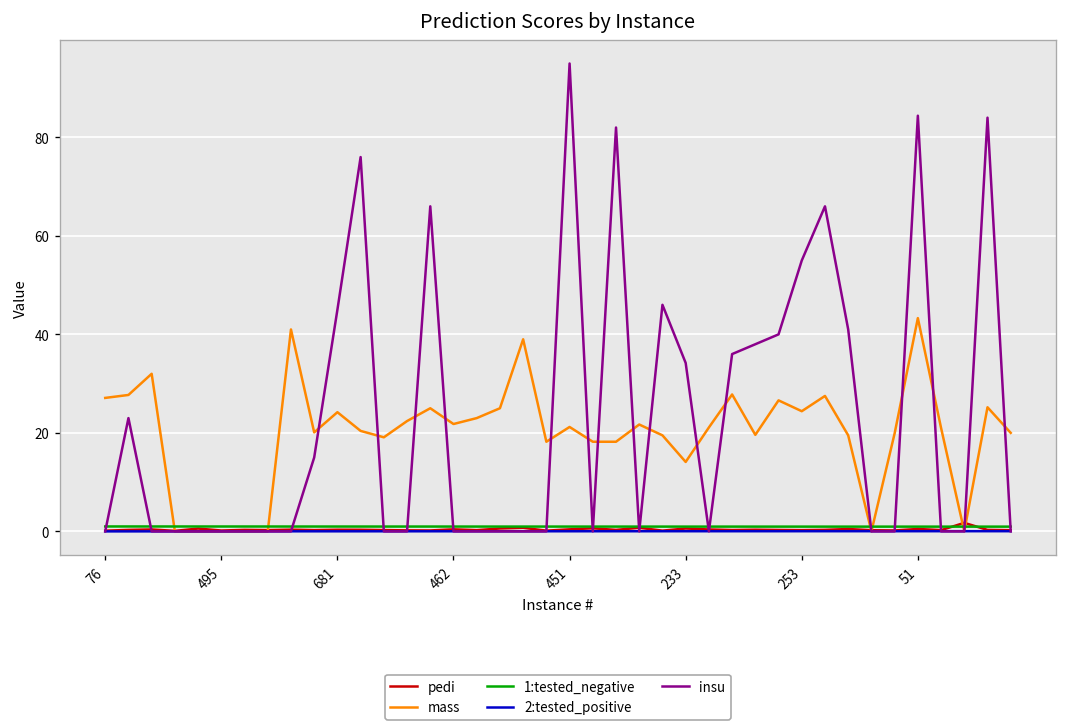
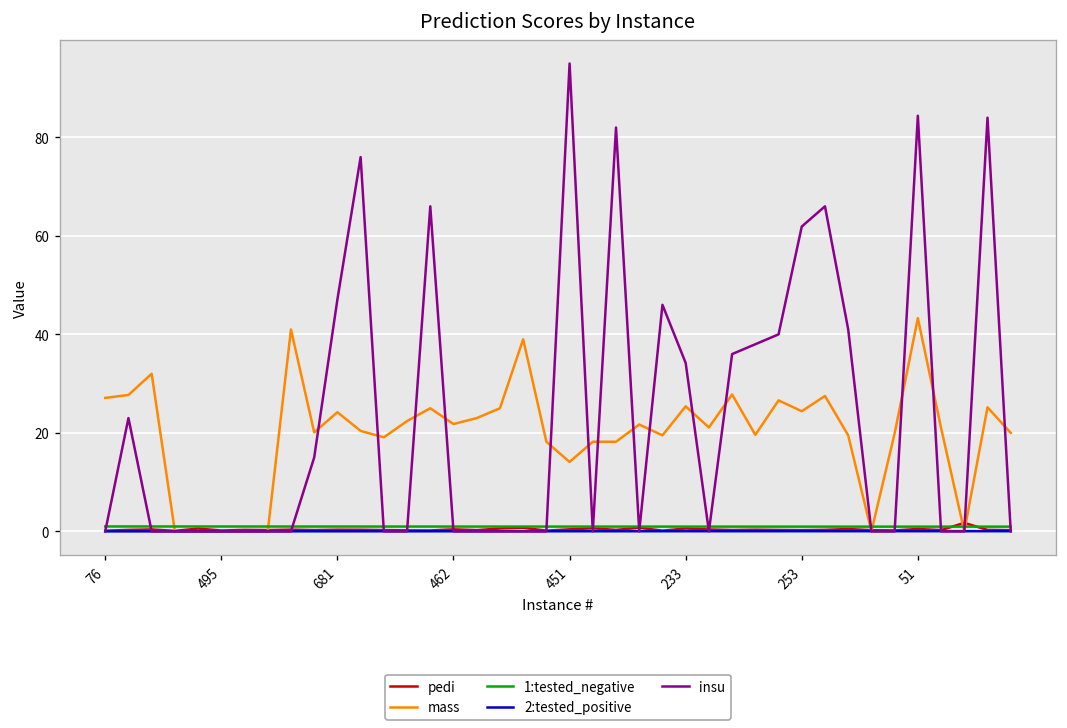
insu, 681: 45 -> 47
mass, 451: 21 -> 14
mass, 233: 14 -> 25
insu, 253: 55 -> 62
